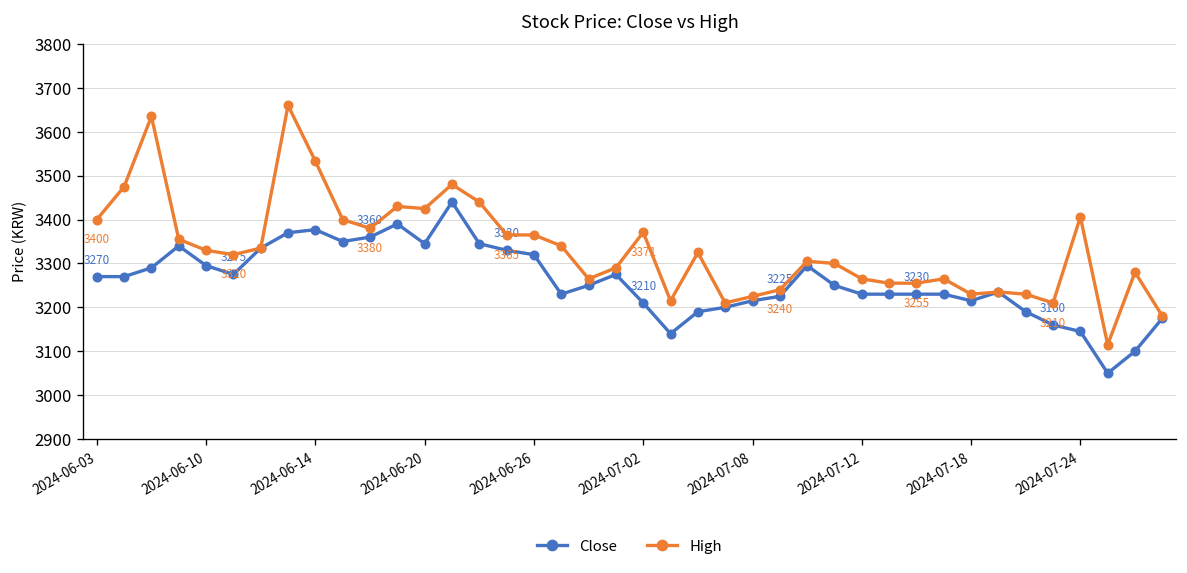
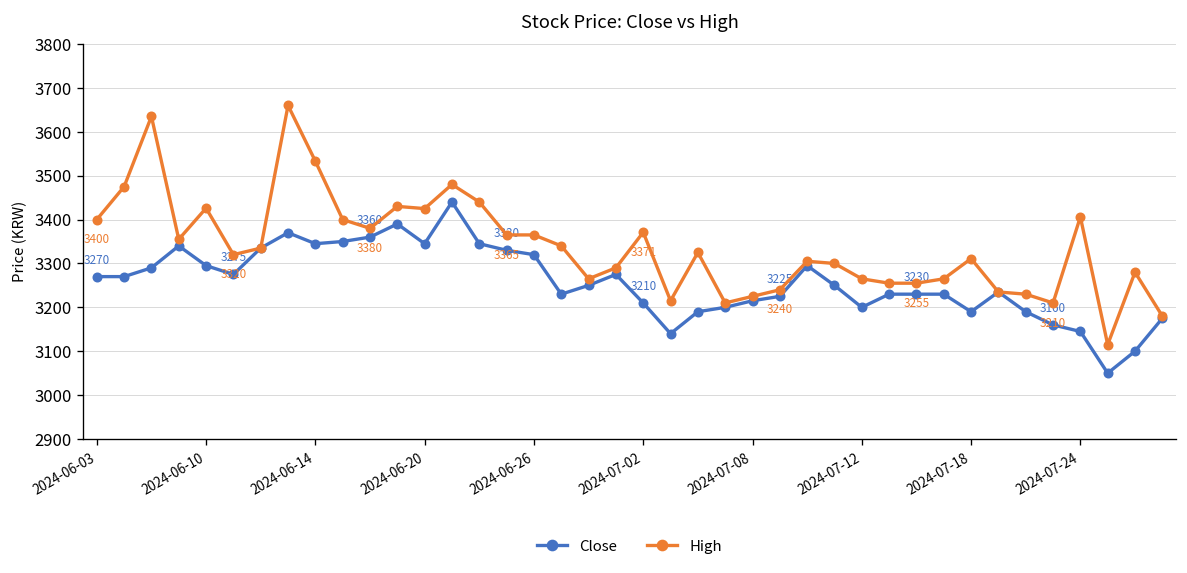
High, 2024-06-10: 3330 -> 3430
Close, 2024-06-14: 3380 -> 3350
Close, 2024-07-12: 3230 -> 3200
Close, 2024-07-18: 3220 -> 3190
High, 2024-07-18: 3230 -> 3310
